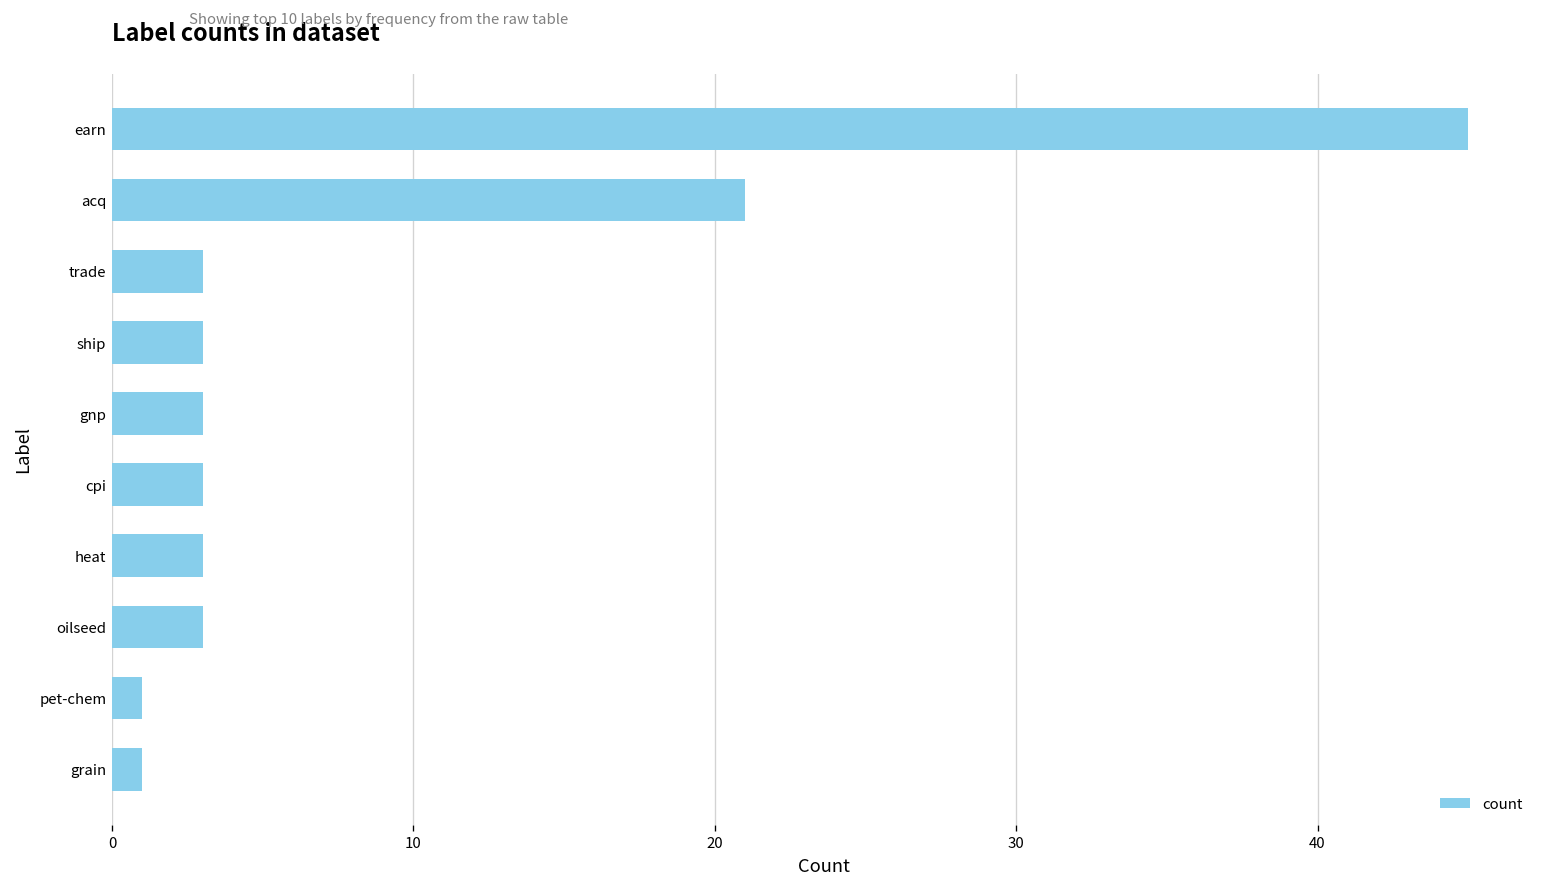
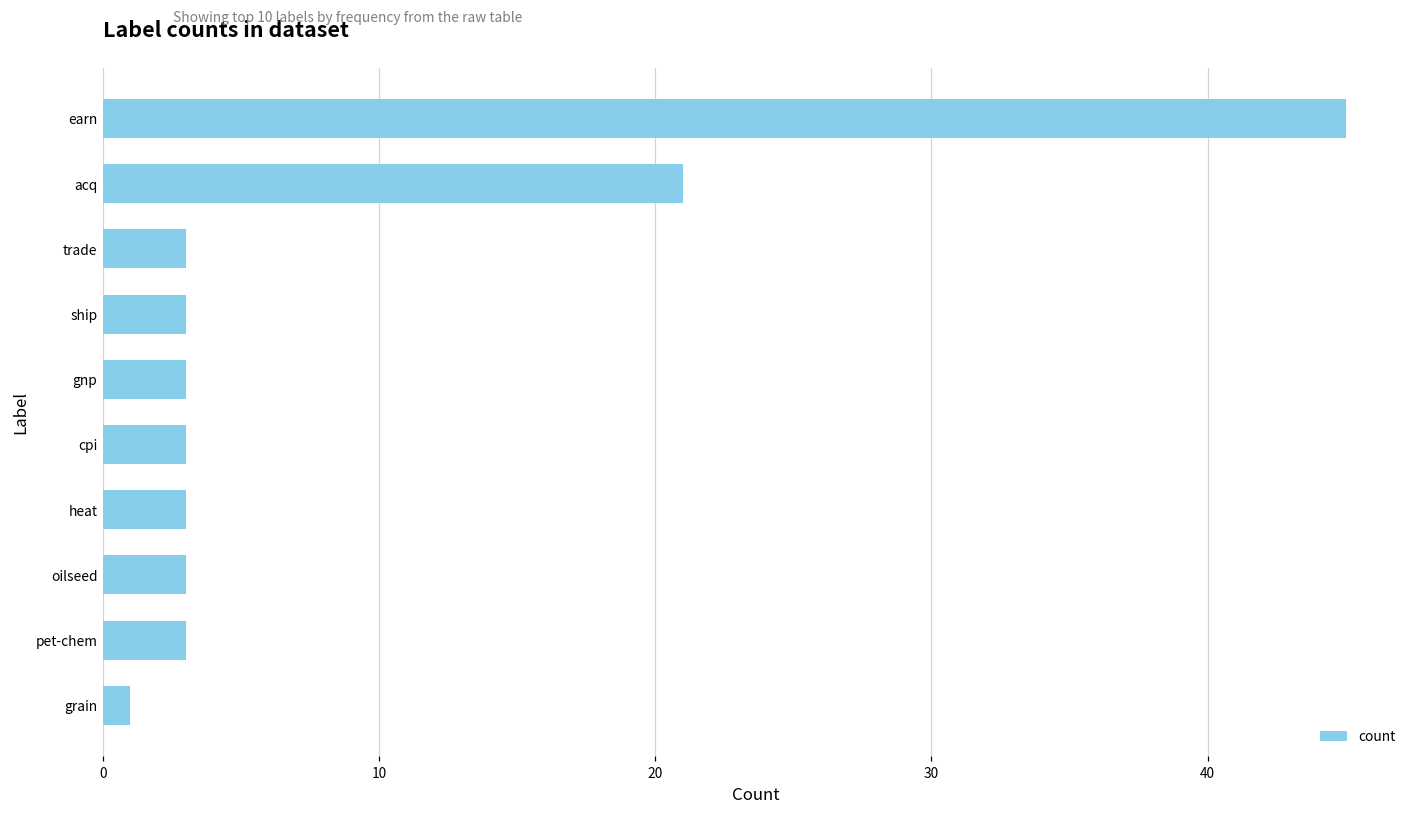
pet-chem: 1 -> 3
